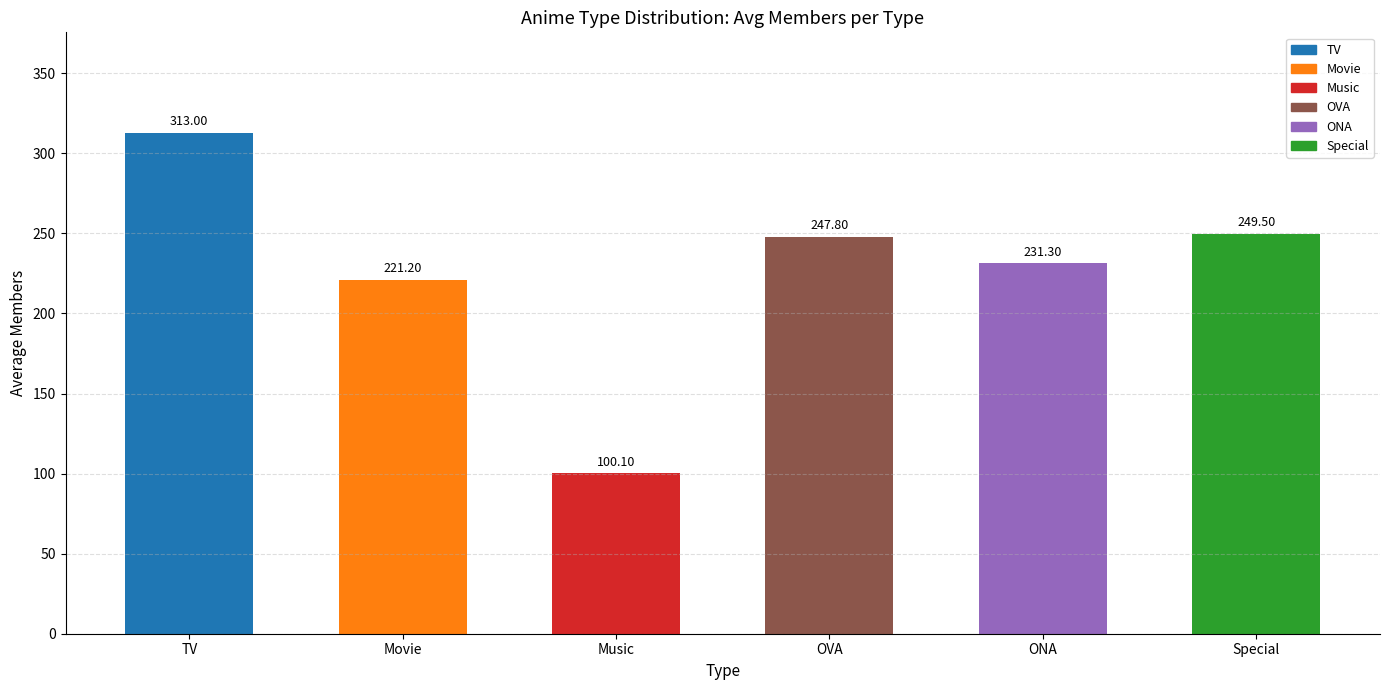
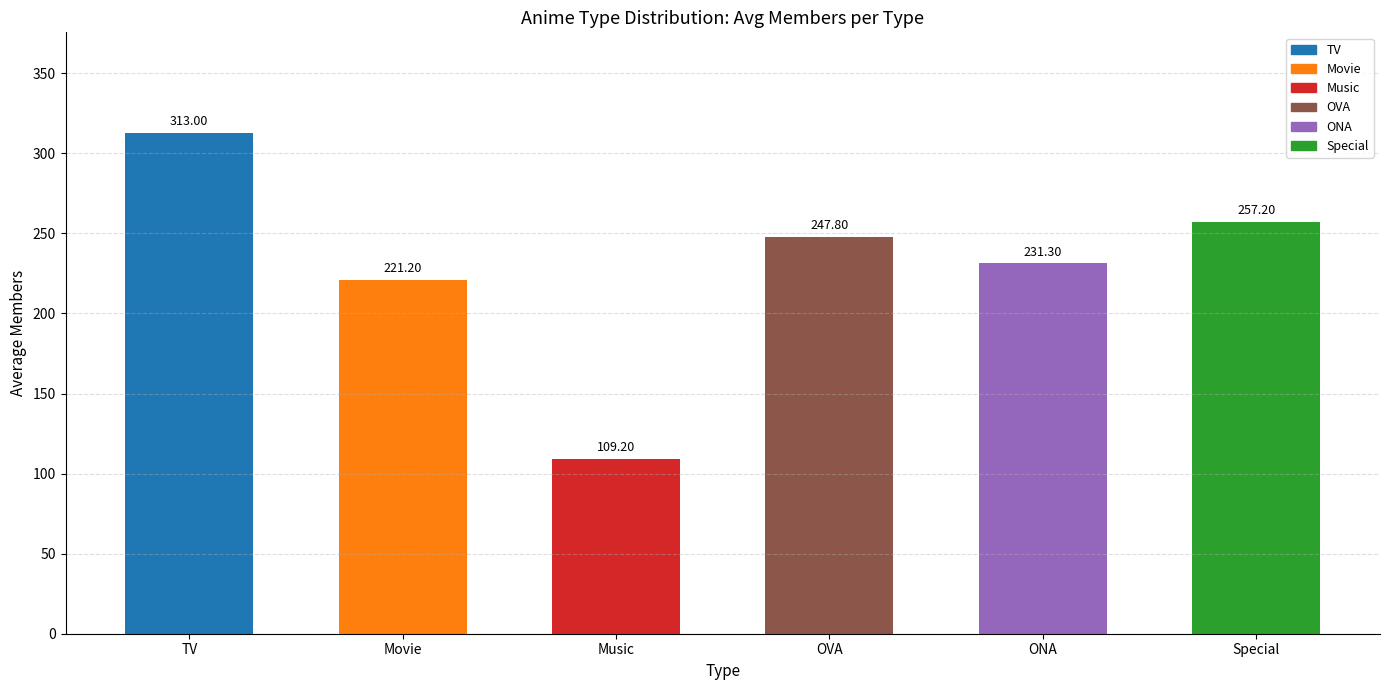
Music: 100.10 -> 109.20
Special: 249.50 -> 257.20
